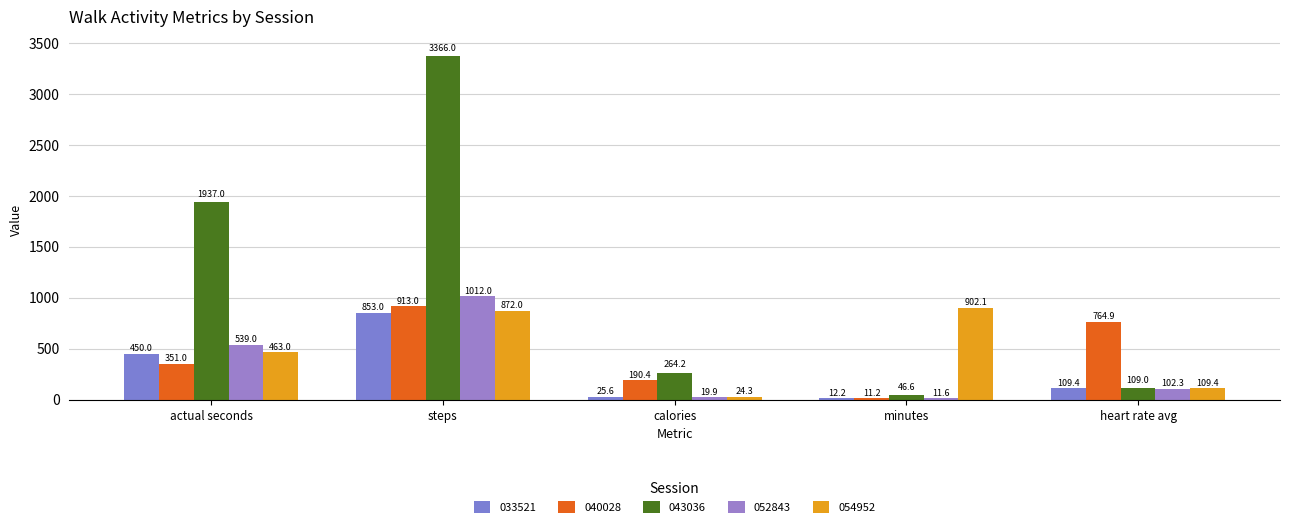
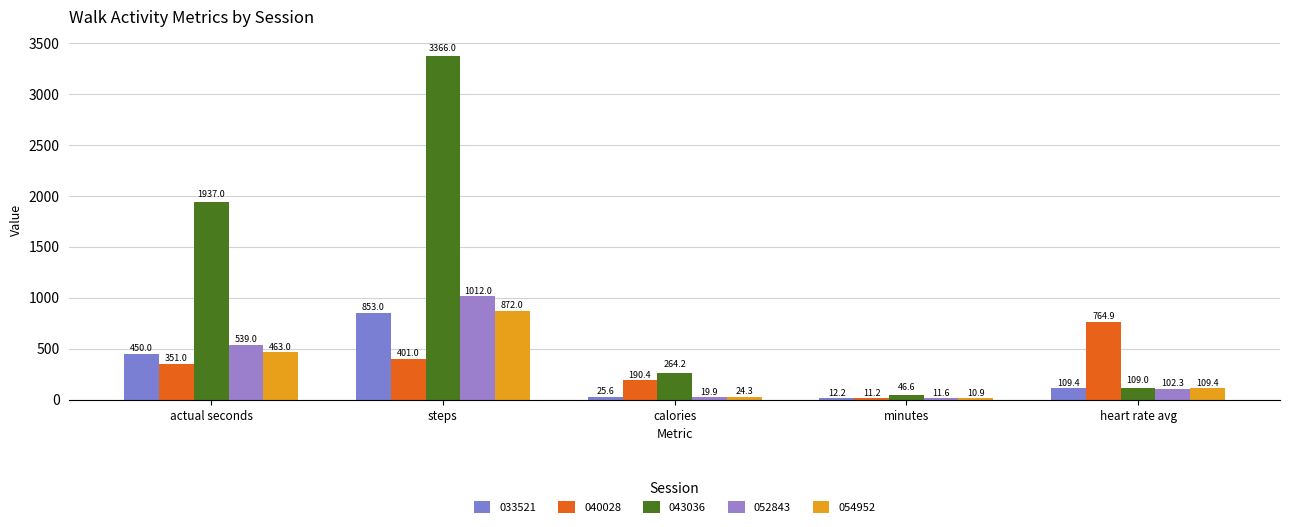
040028, steps: 913.0 -> 401.0
054952, minutes: 902.1 -> 10.9
